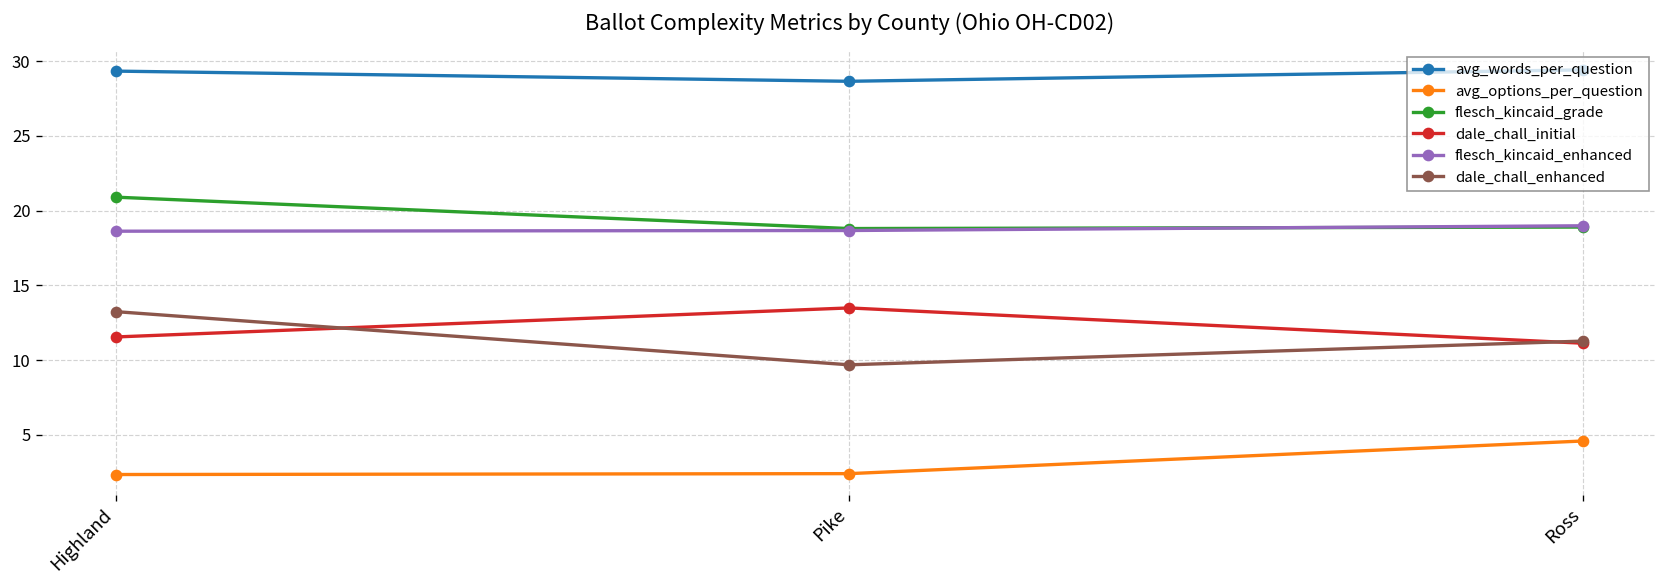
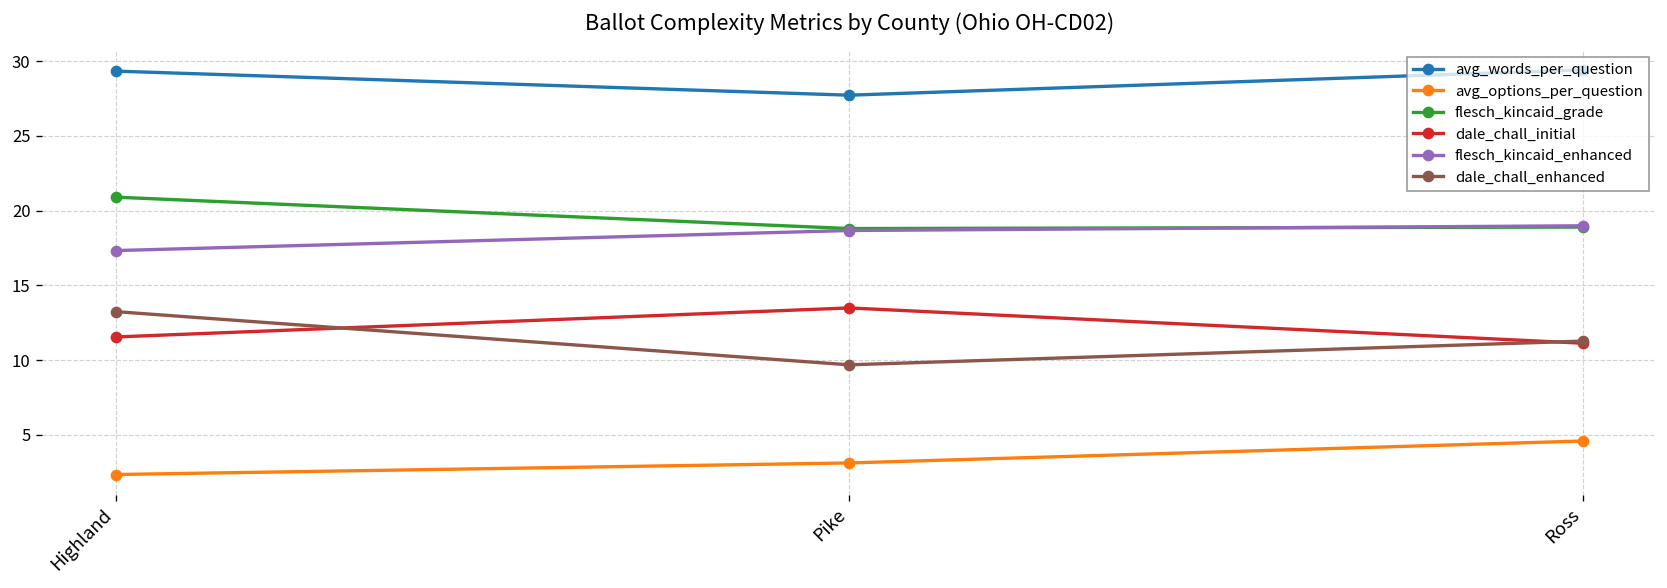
flesch_kincaid_enhanced, Highland: 18.6 -> 17.3
avg_words_per_question, Pike: 28.6 -> 27.7
avg_options_per_question, Pike: 2.4 -> 3.1
